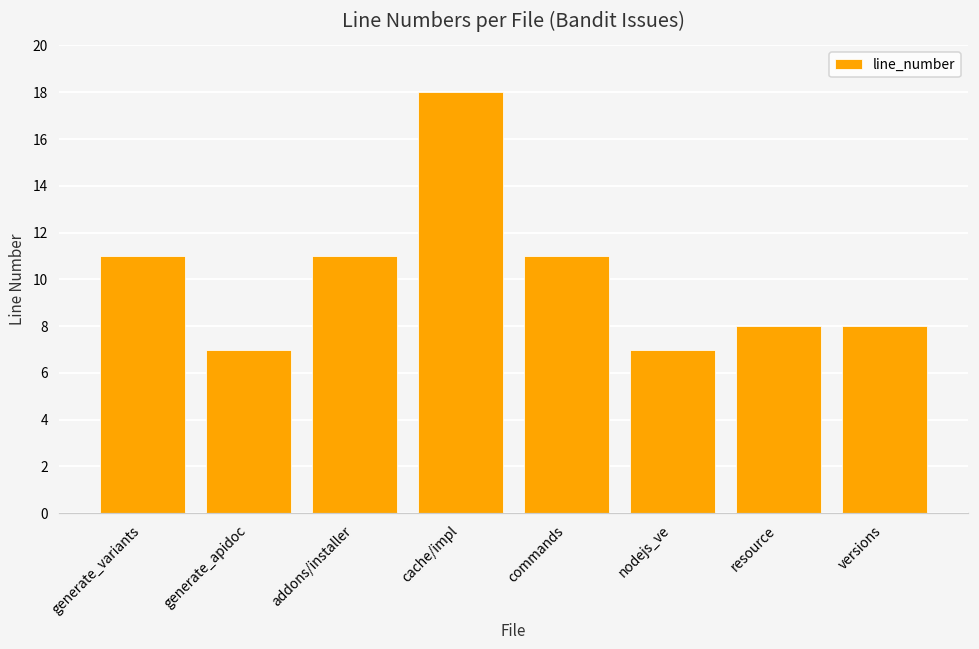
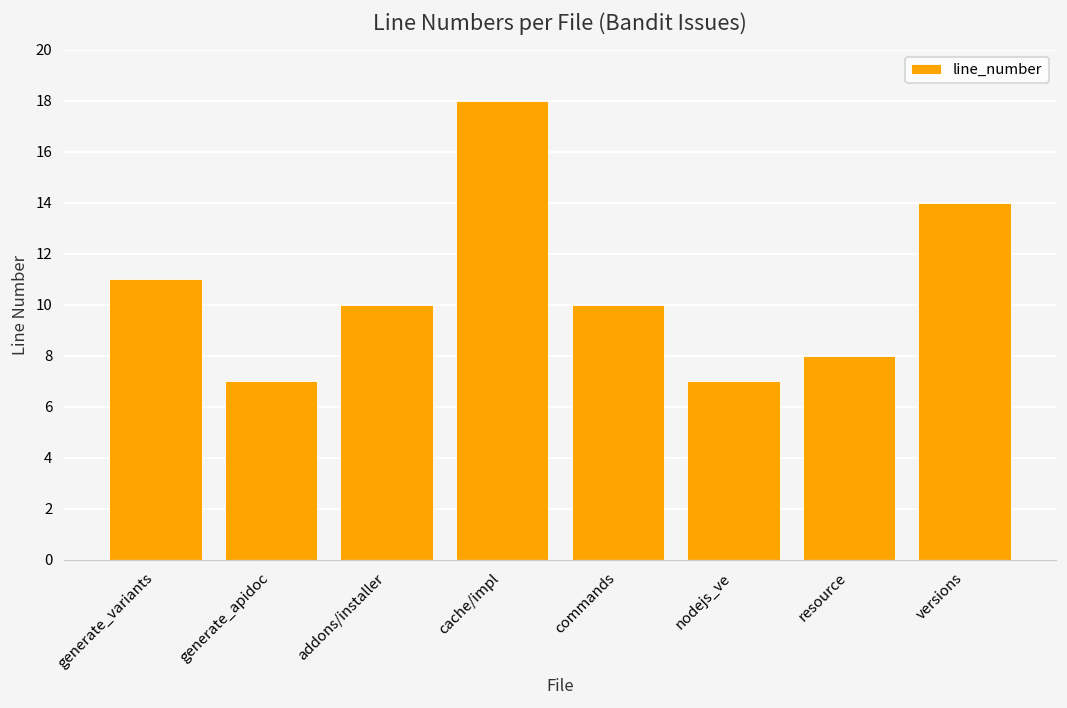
addons/installer: 11 -> 10
commands: 11 -> 10
versions: 8 -> 14
